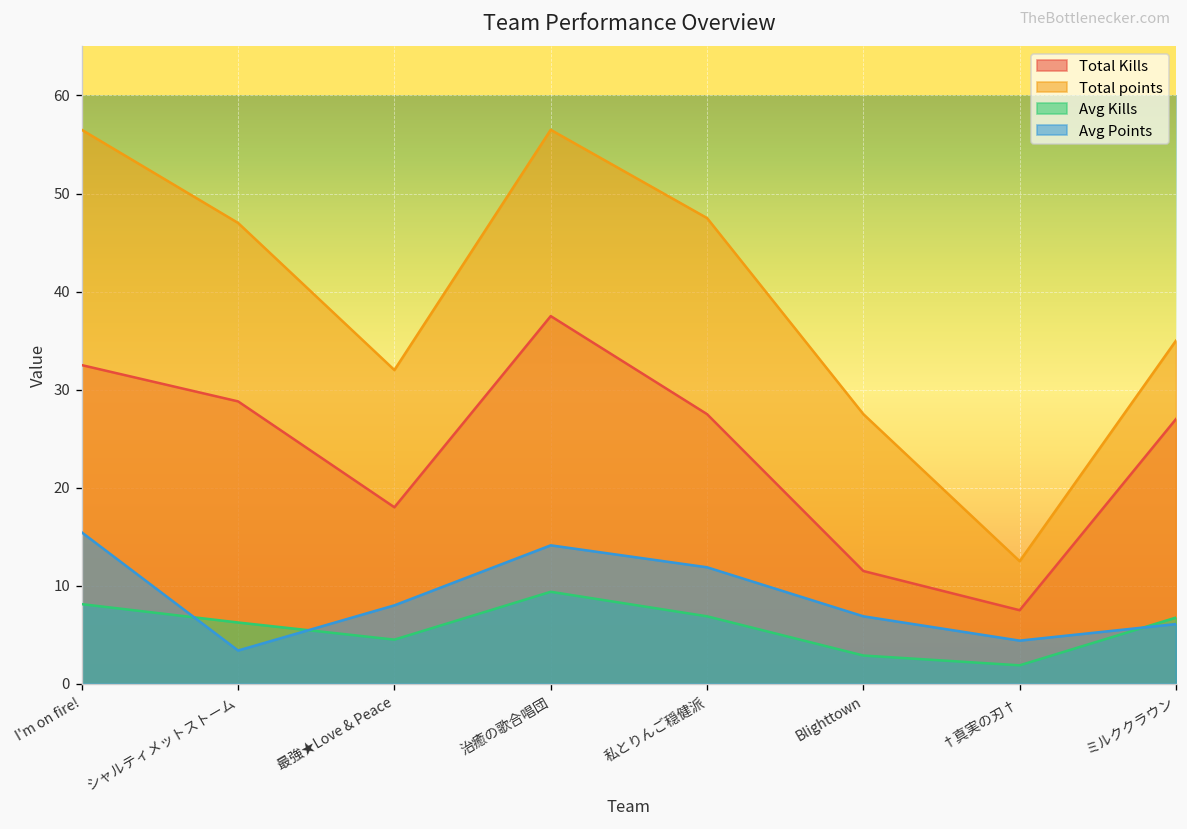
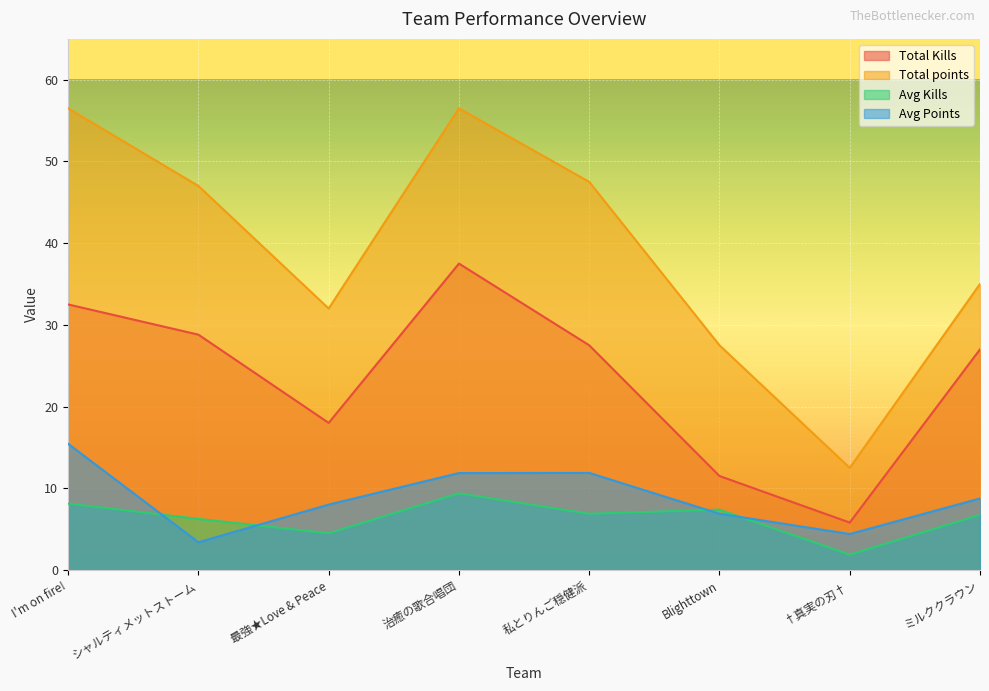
Avg Points, 治癒の歌合唱団: 14 -> 12
Avg Kills, Blighttown: 3 -> 7
Total Kills, †真実の刃†: 8 -> 6
Avg Points, ミルククラウン: 6 -> 9
